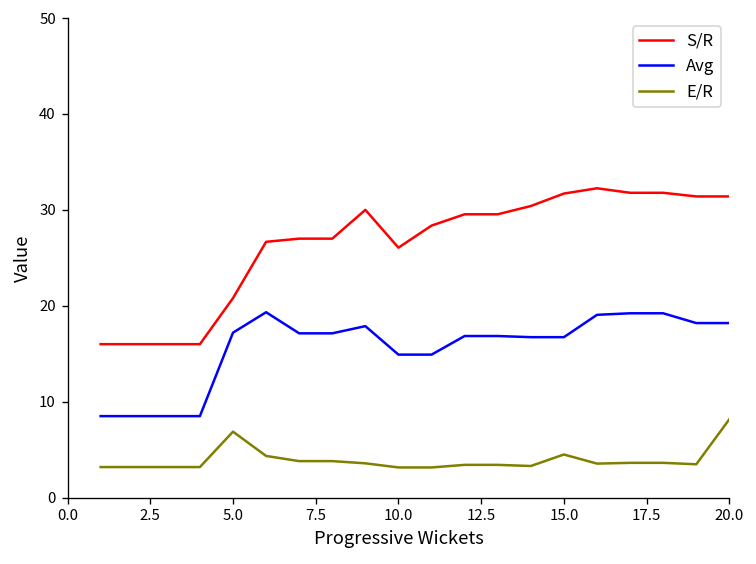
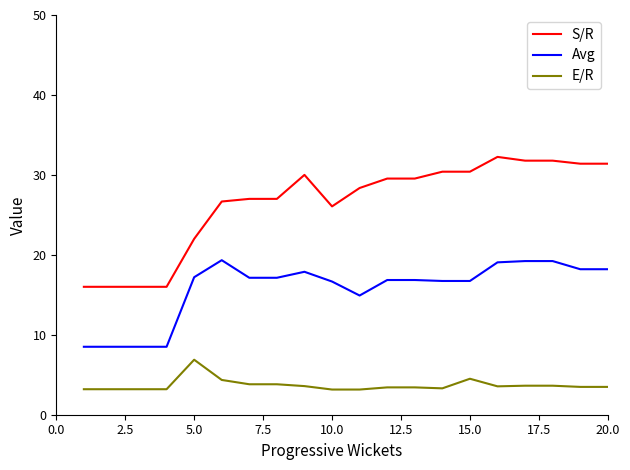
S/R, 5.0: 21 -> 22
Avg, 10.0: 15 -> 17
S/R, 15.0: 32 -> 30
E/R, 20.0: 8 -> 3
